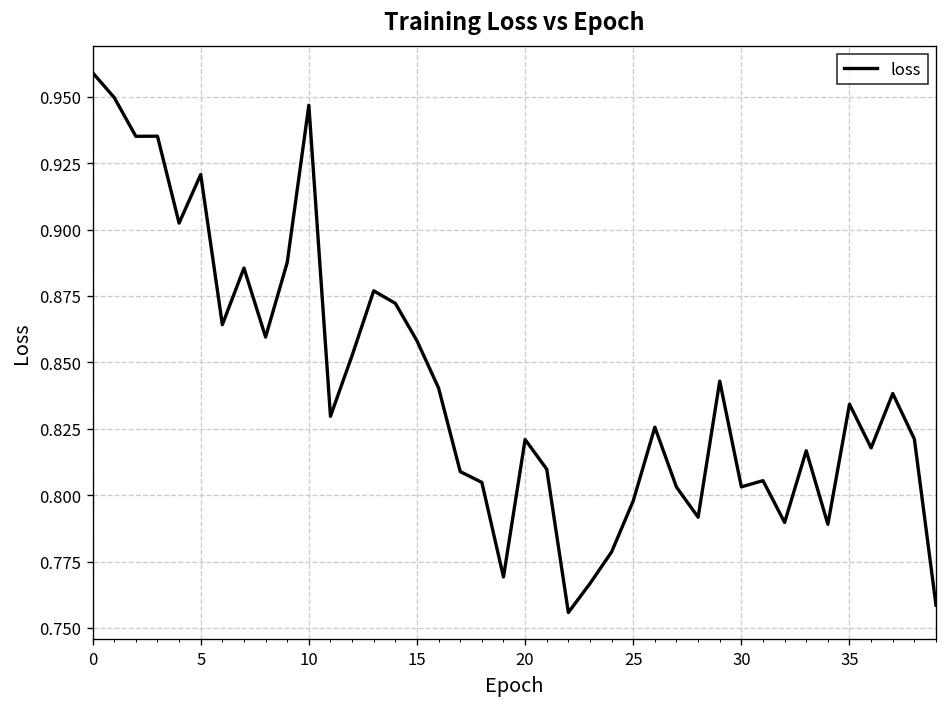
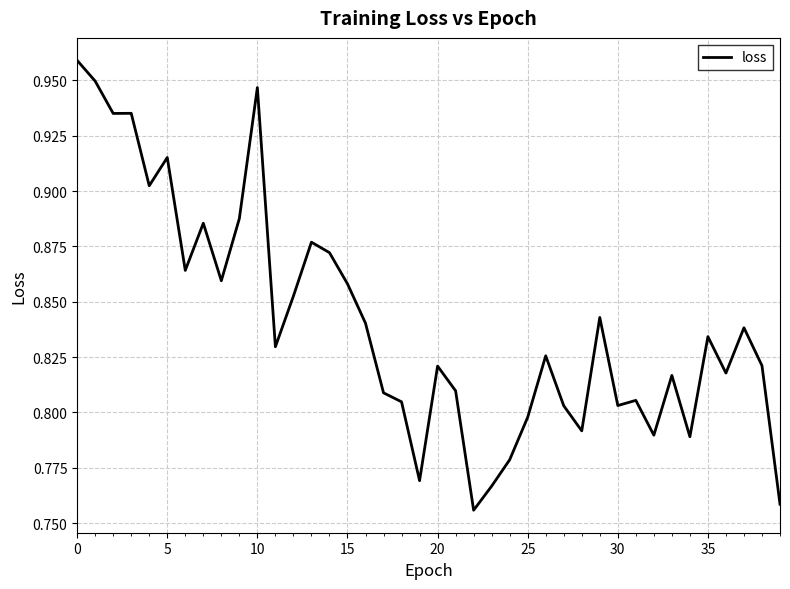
5: 0.921 -> 0.915
